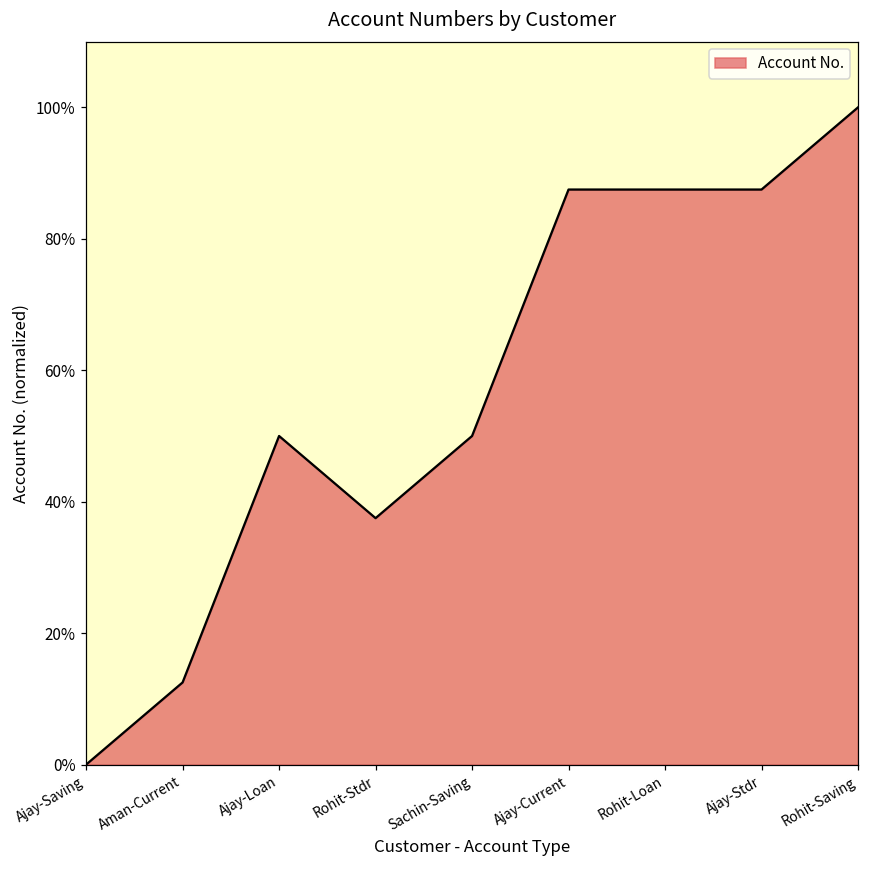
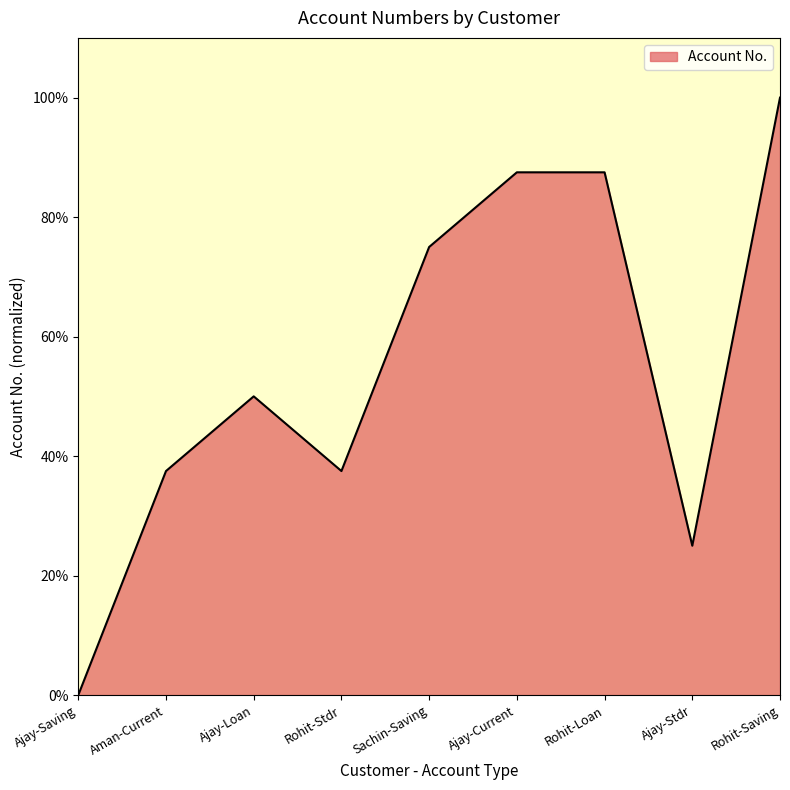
Aman-Current: 13% -> 38%
Sachin-Saving: 50% -> 75%
Ajay-Stdr: 88% -> 25%
